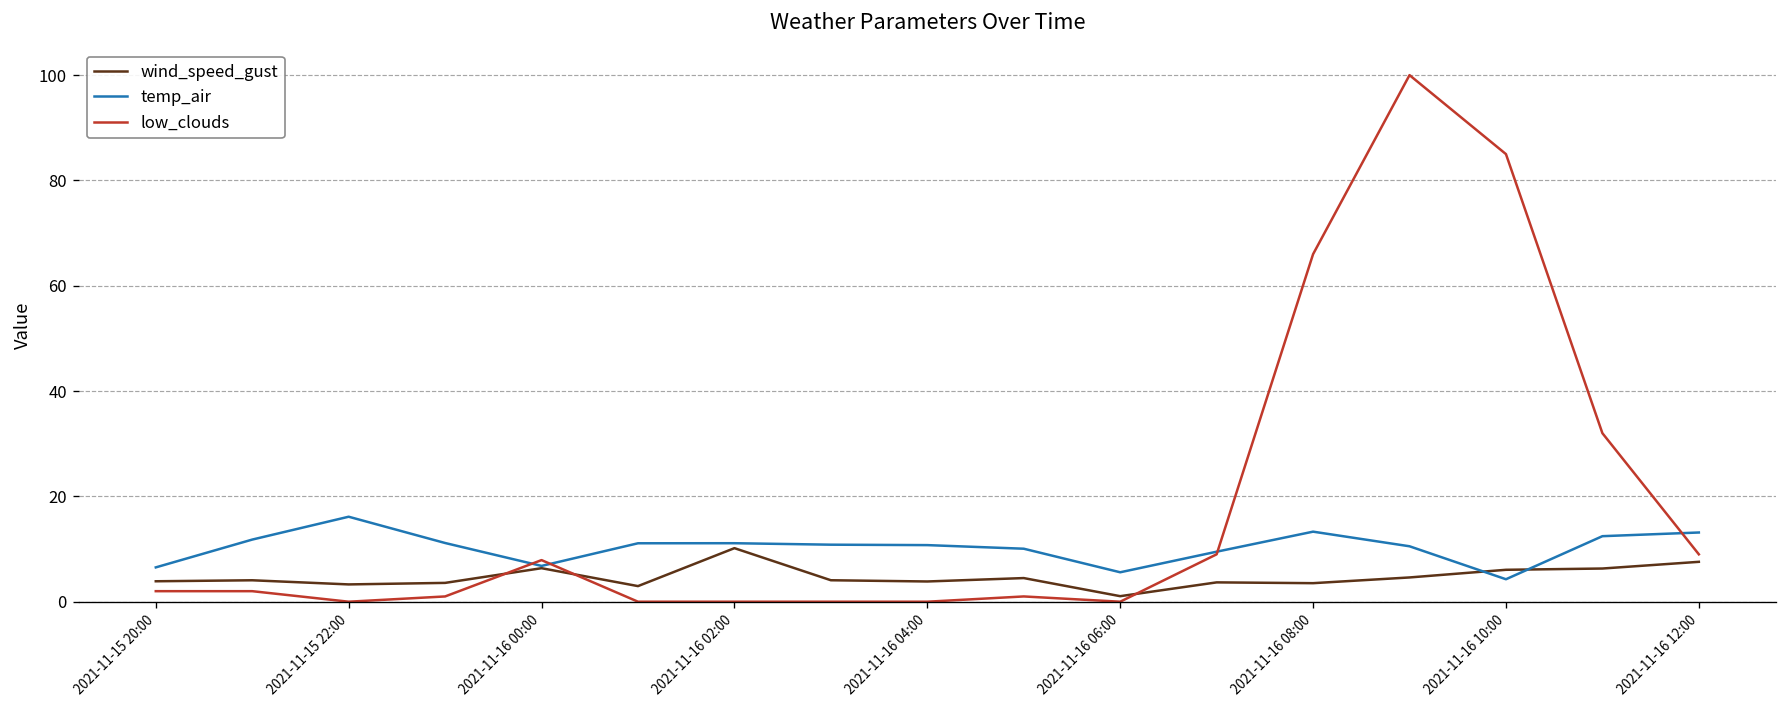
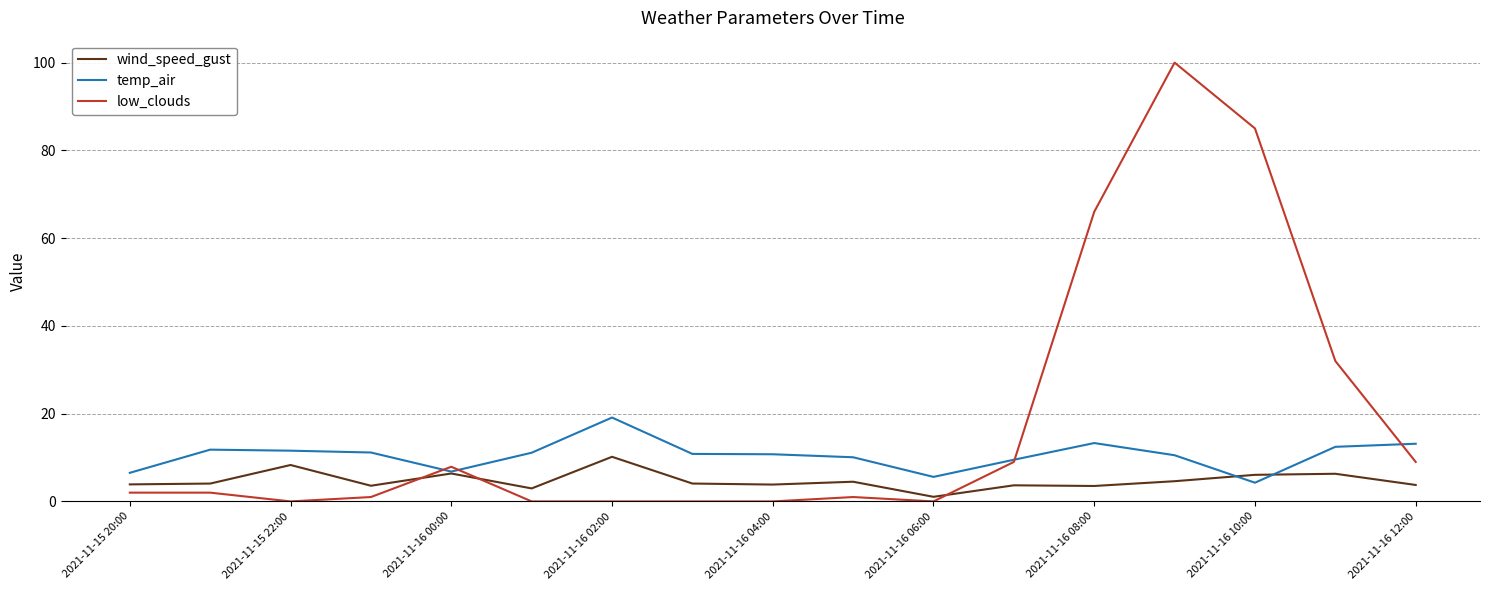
wind_speed_gust, 2021-11-15 22:00: 3 -> 8
temp_air, 2021-11-15 22:00: 16 -> 12
temp_air, 2021-11-16 02:00: 11 -> 19
wind_speed_gust, 2021-11-16 12:00: 8 -> 4
